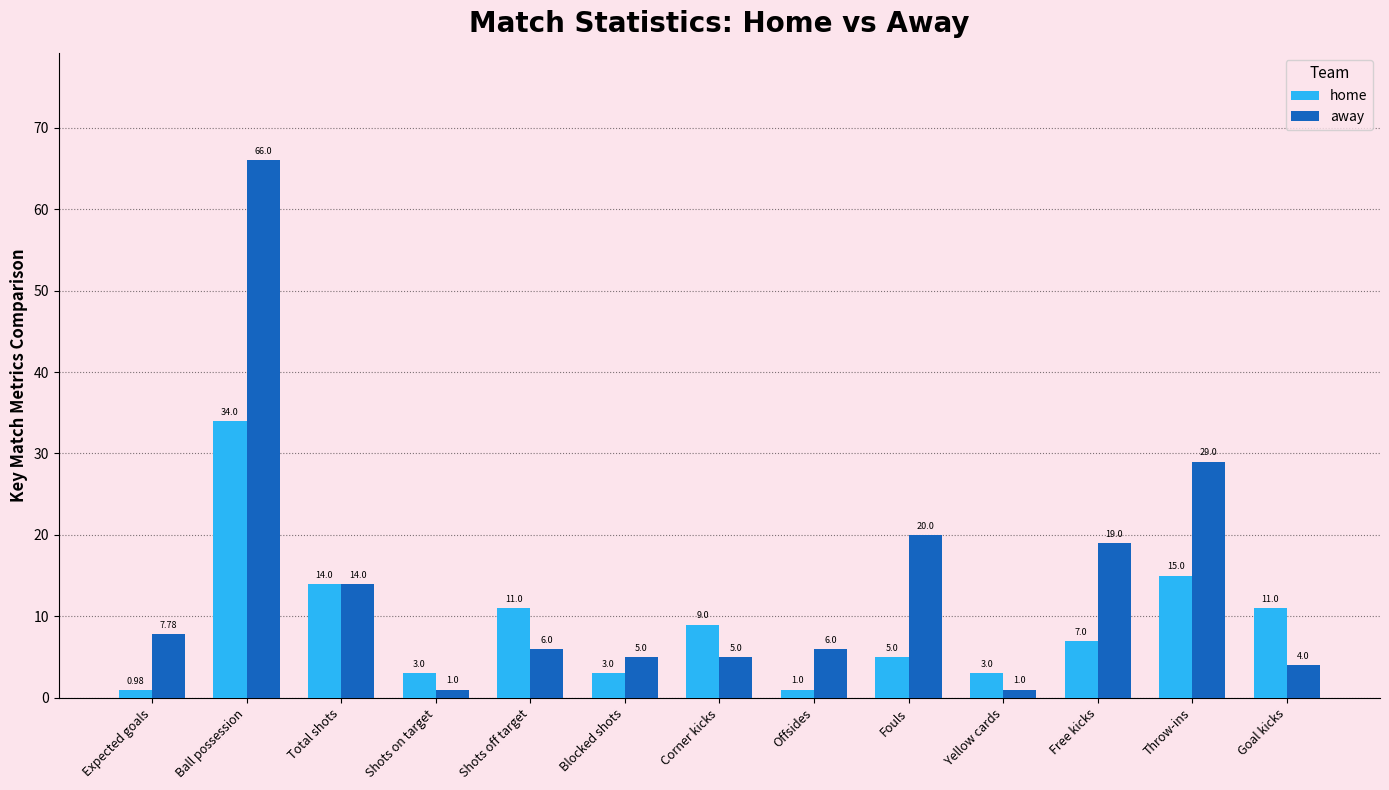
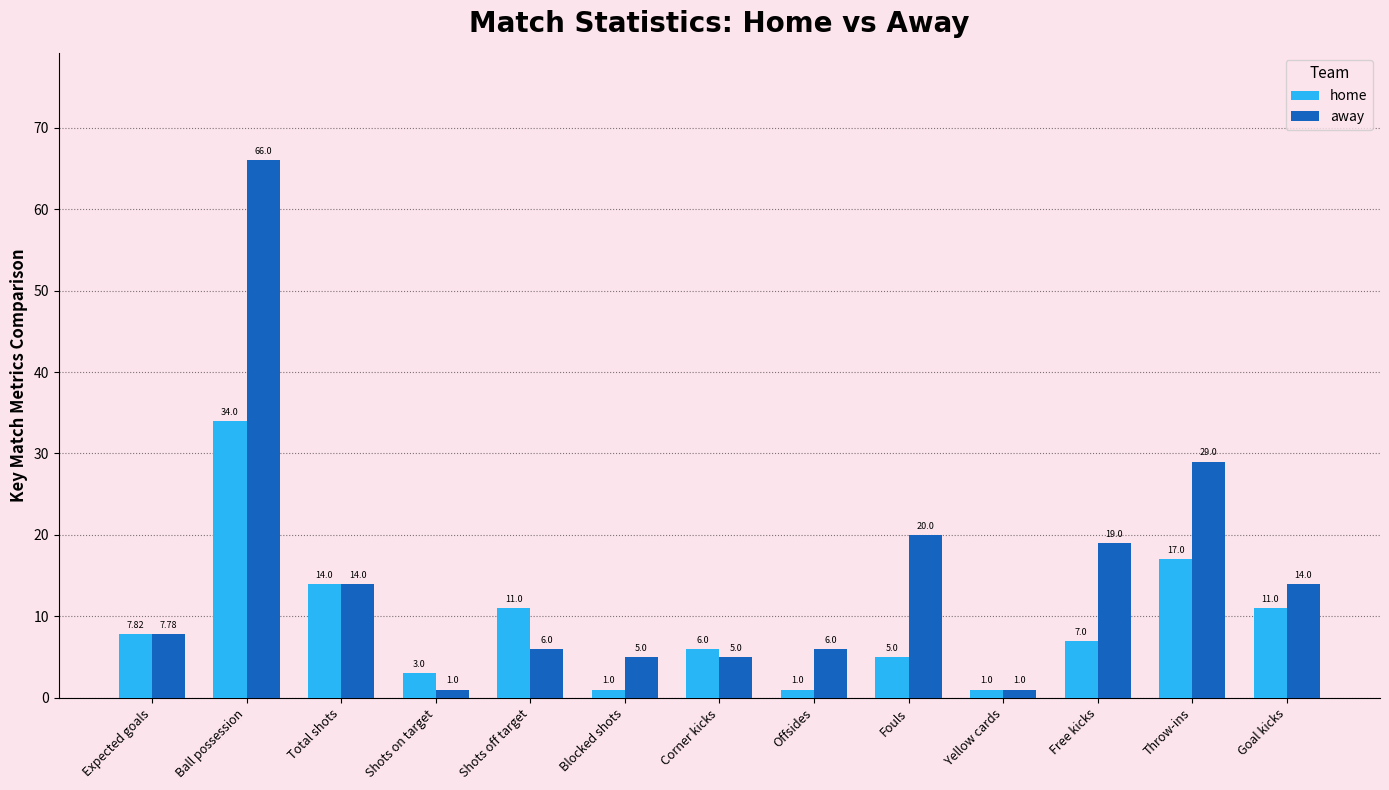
home, Expected goals: 0.98 -> 7.82
home, Blocked shots: 3.0 -> 1.0
home, Corner kicks: 9.0 -> 6.0
home, Yellow cards: 3.0 -> 1.0
home, Throw-ins: 15.0 -> 17.0
away, Goal kicks: 4.0 -> 14.0
